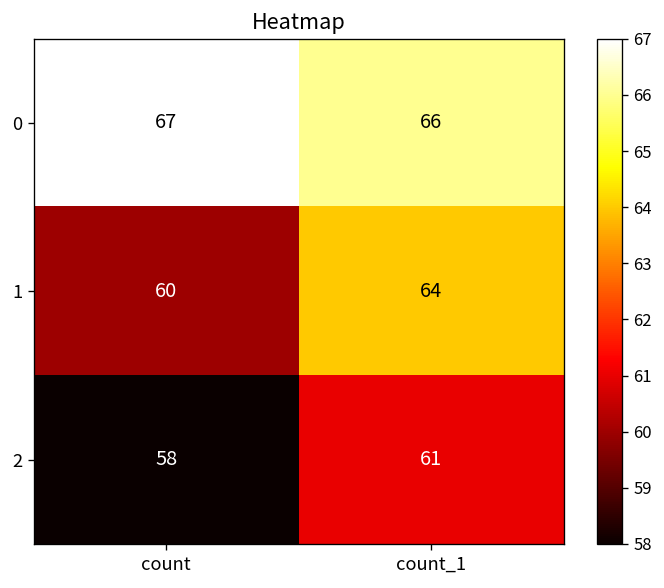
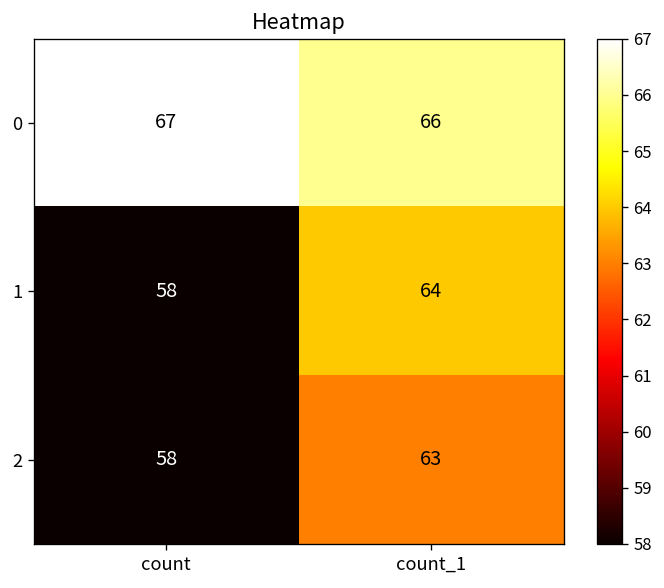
1, count: 60 -> 58
2, count_1: 61 -> 63
